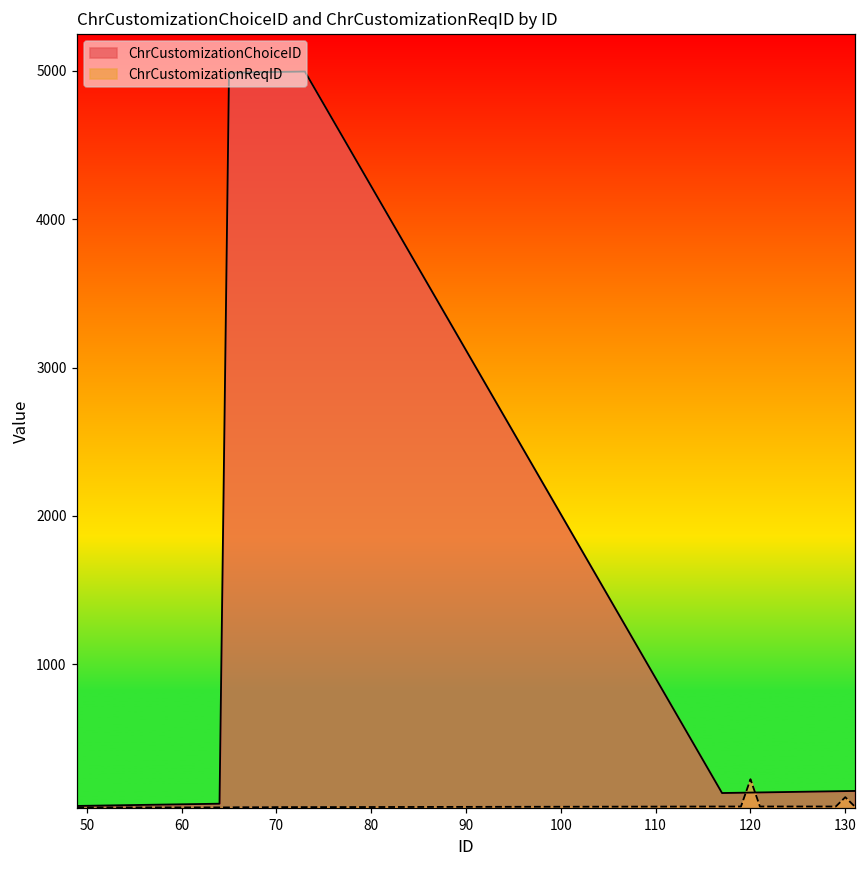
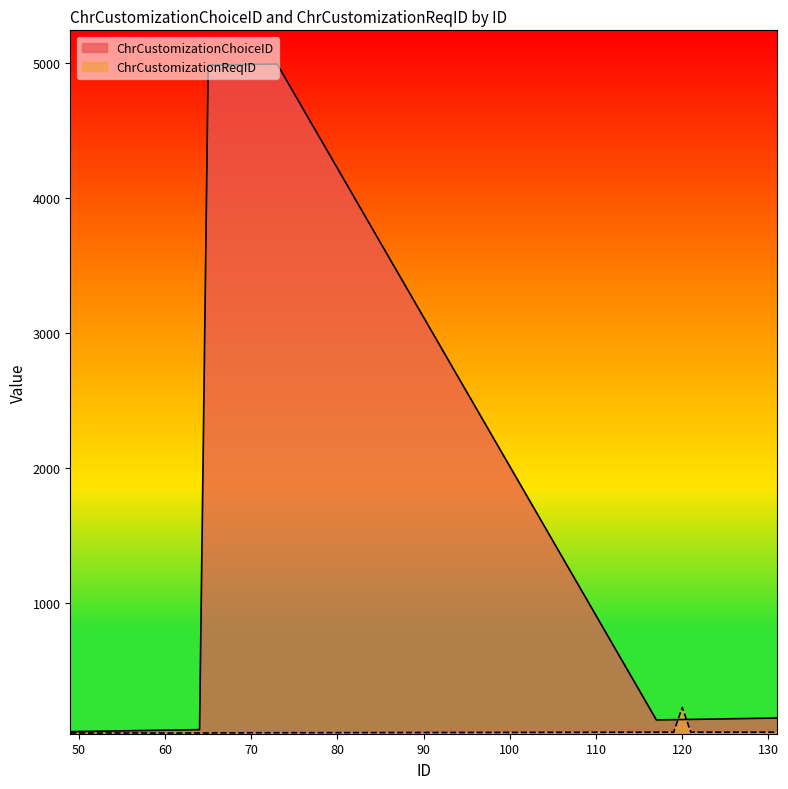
ChrCustomizationReqID, 130: 100 -> 40
